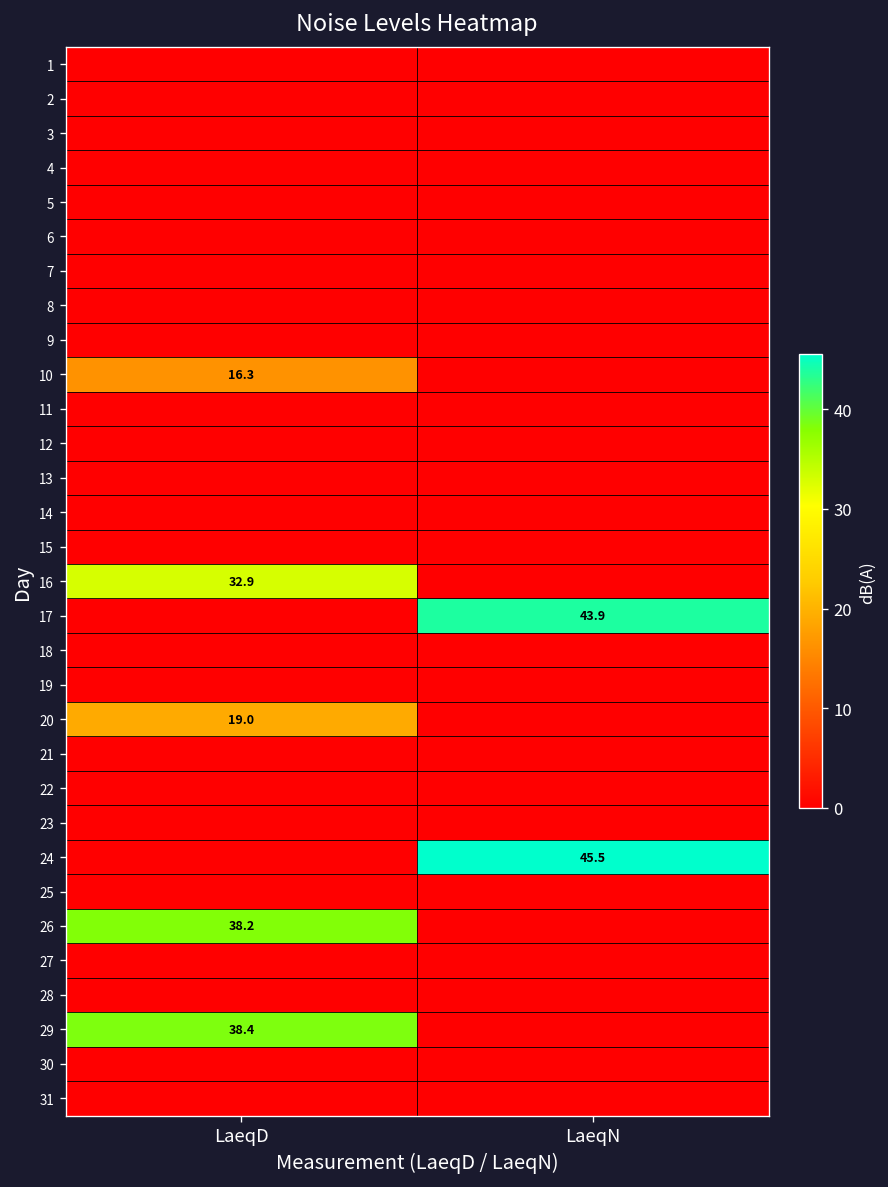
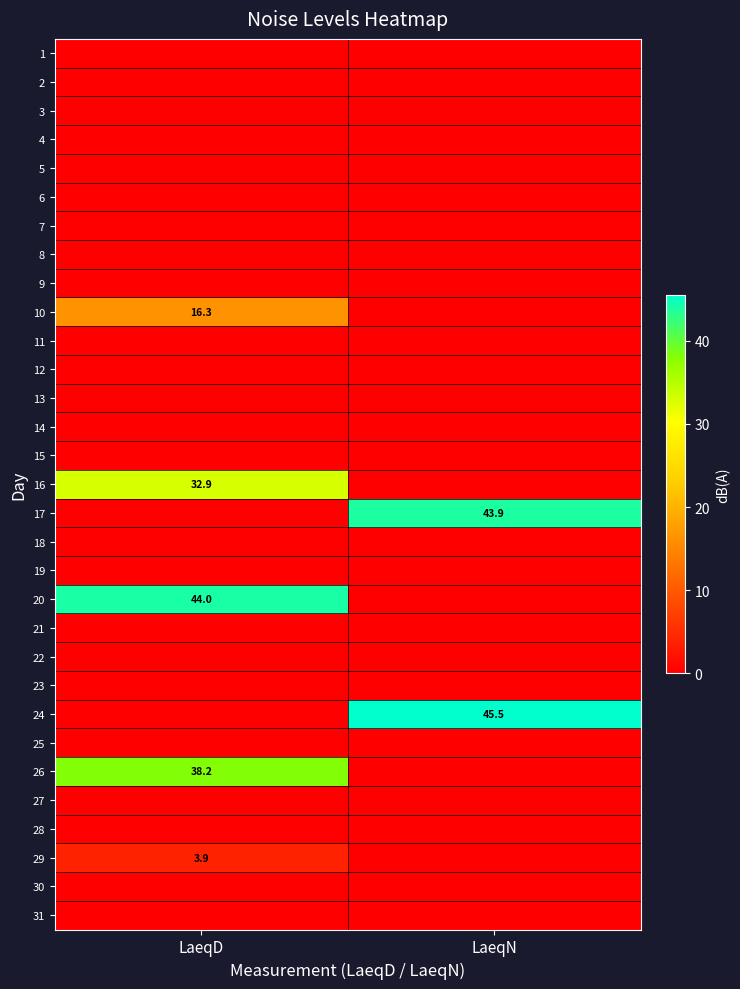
20, LaeqD: 19.0 -> 44.0
29, LaeqD: 38.4 -> 3.9
